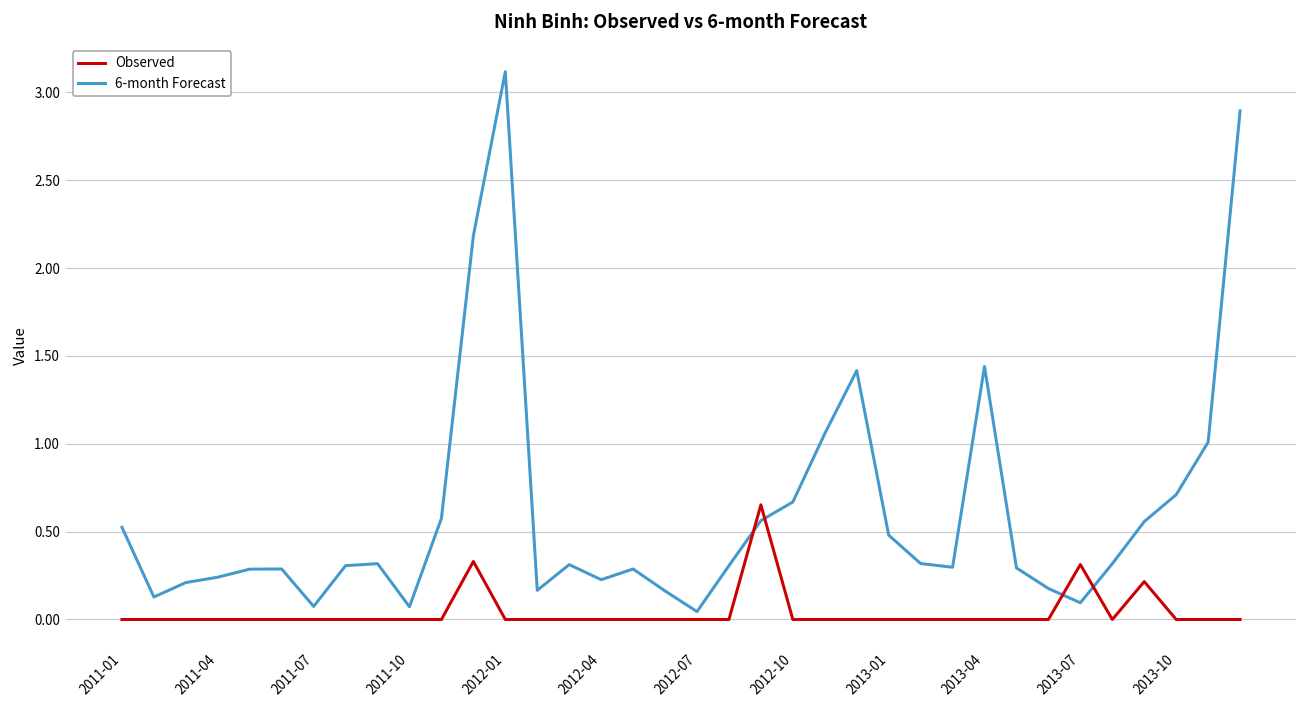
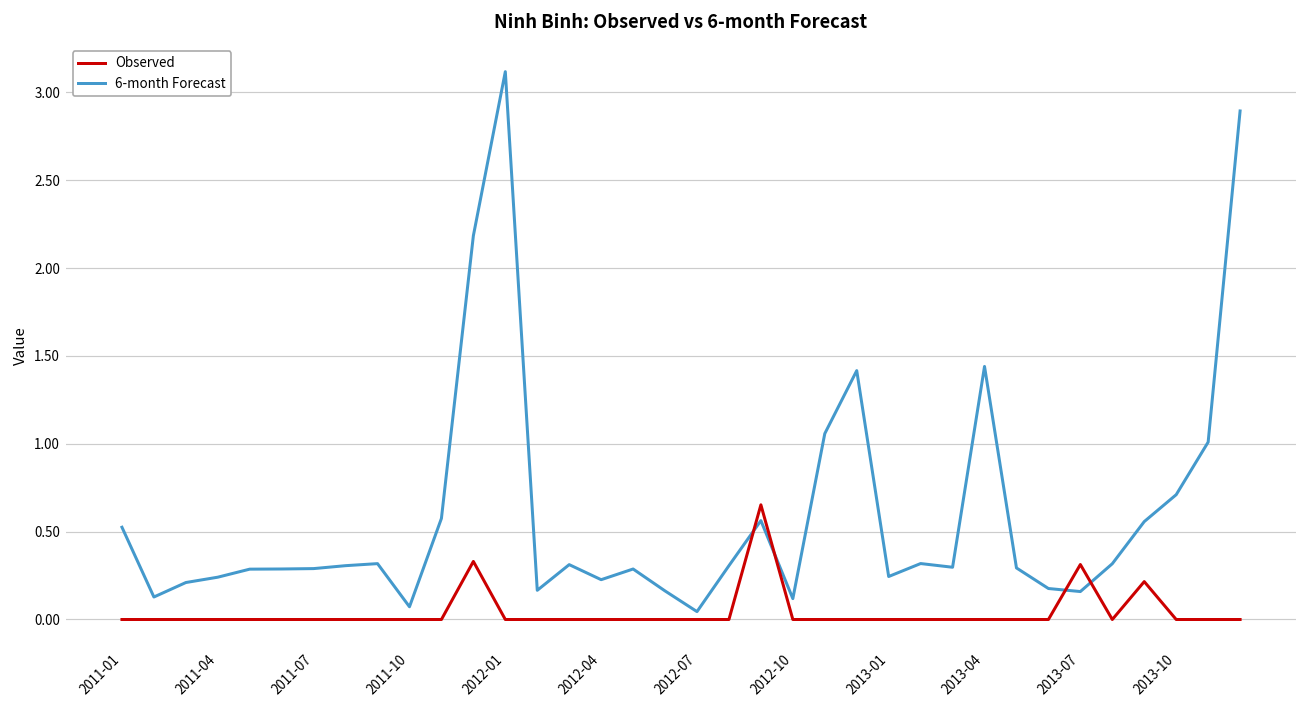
6-month Forecast, 2011-07: 0.07 -> 0.29
6-month Forecast, 2012-10: 0.67 -> 0.12
6-month Forecast, 2013-01: 0.48 -> 0.24
6-month Forecast, 2013-07: 0.10 -> 0.16
